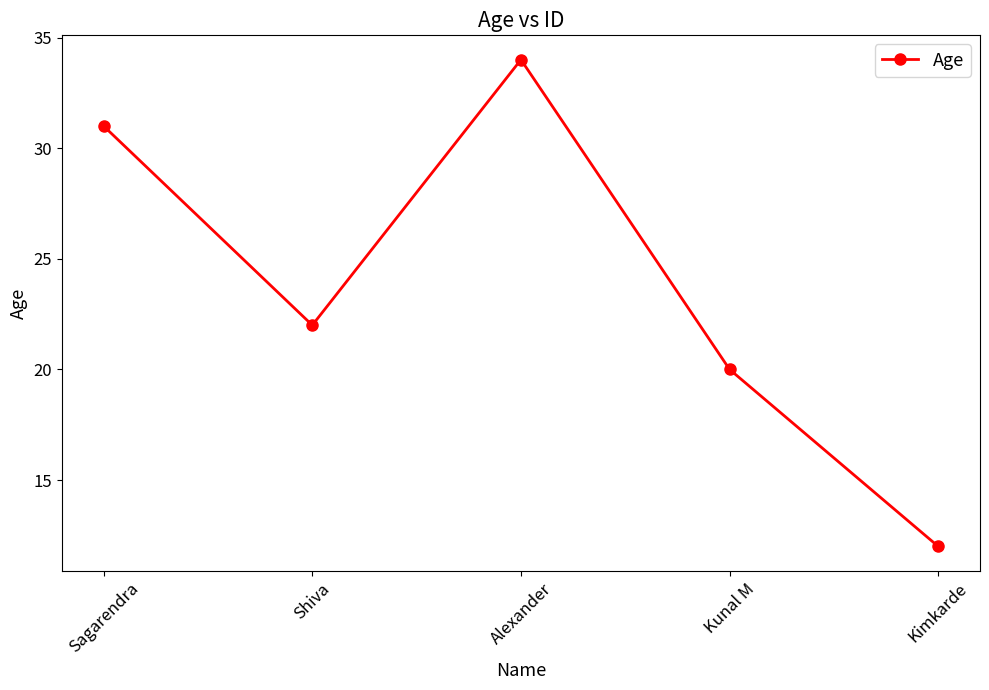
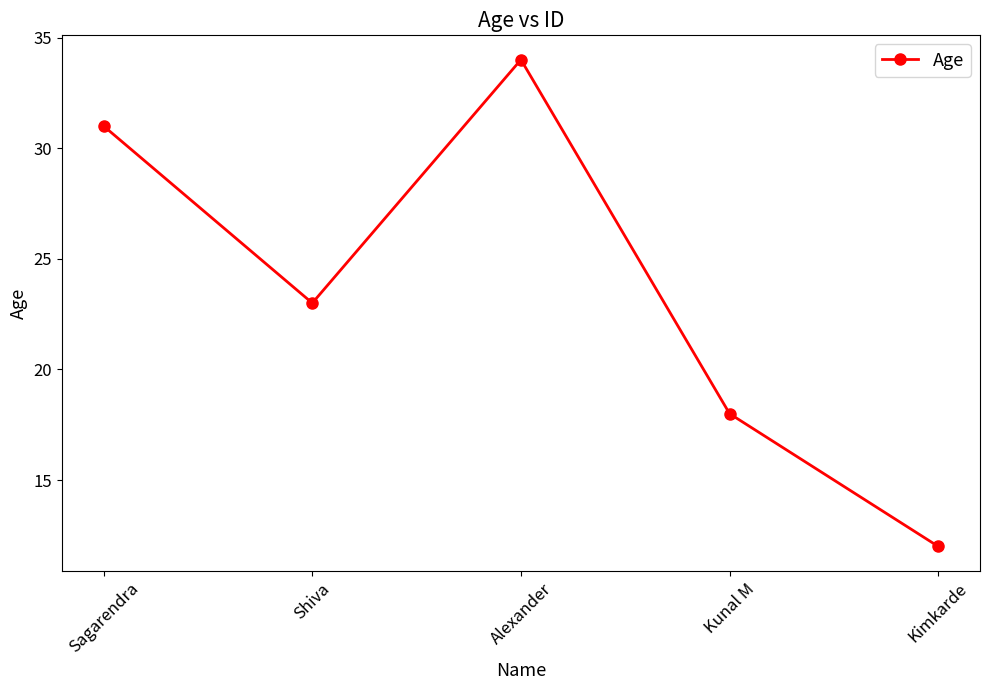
Shiva: 22 -> 23
Kunal M: 20 -> 18
